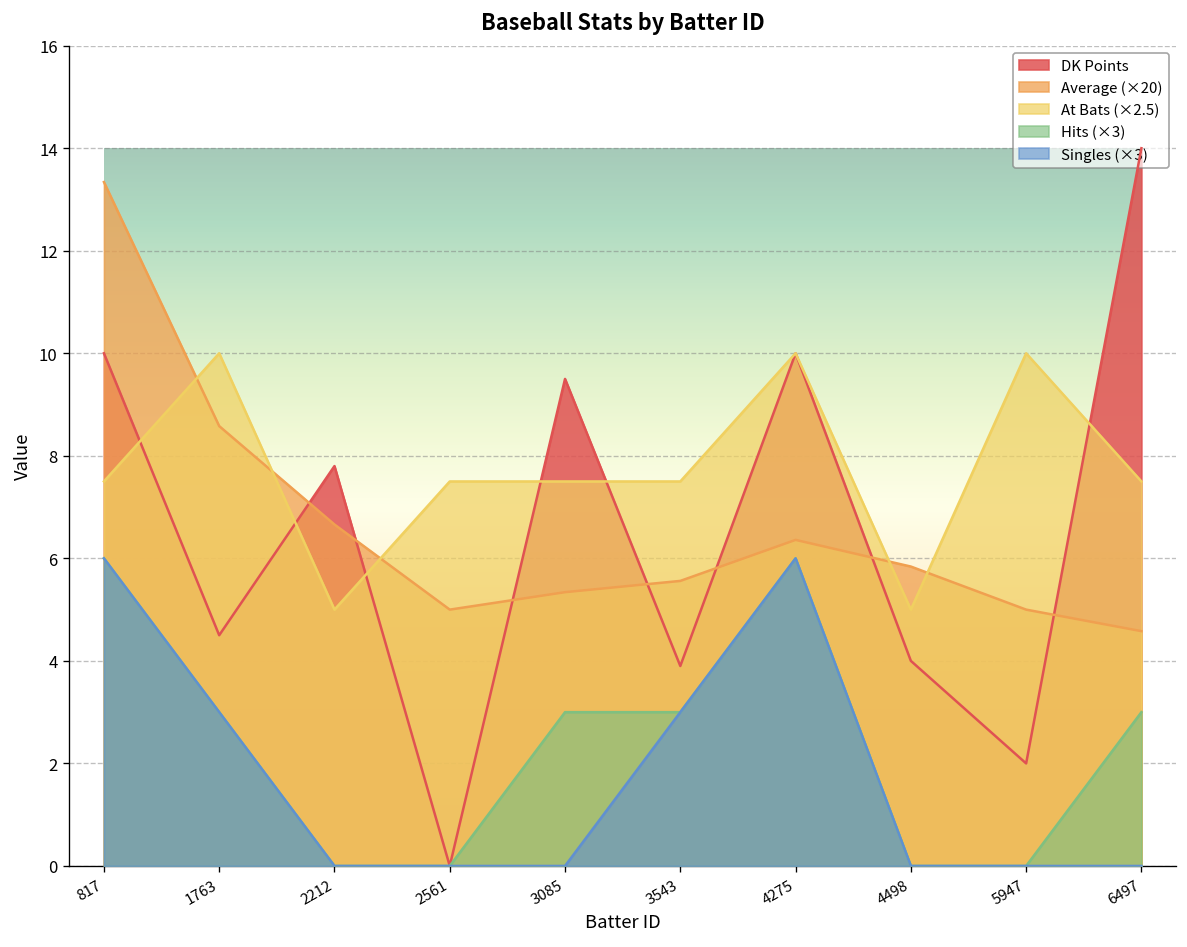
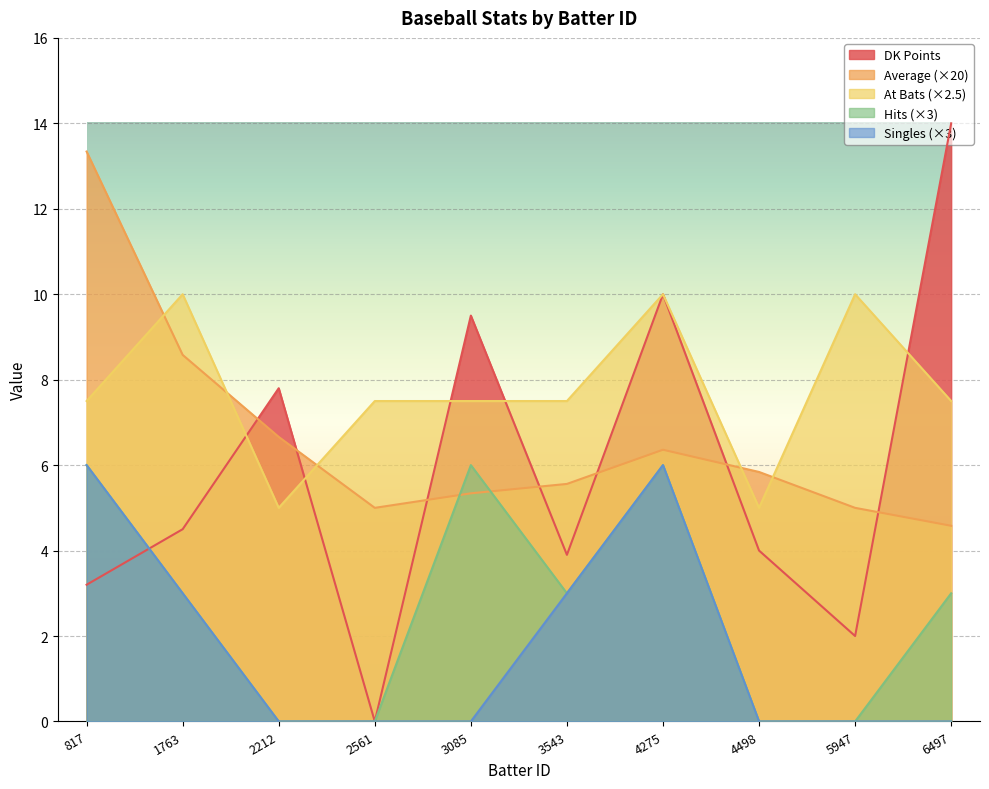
DK Points, 817: 10.0 -> 3.2
Hits (×3), 3085: 3.0 -> 6.0
